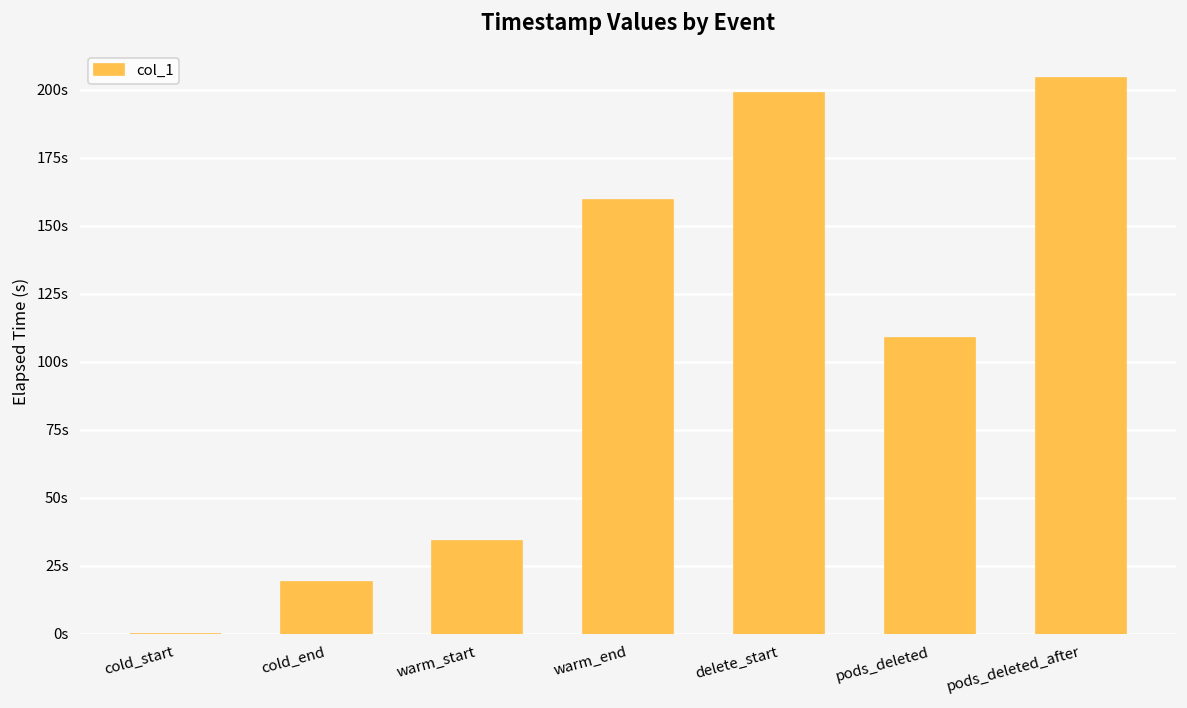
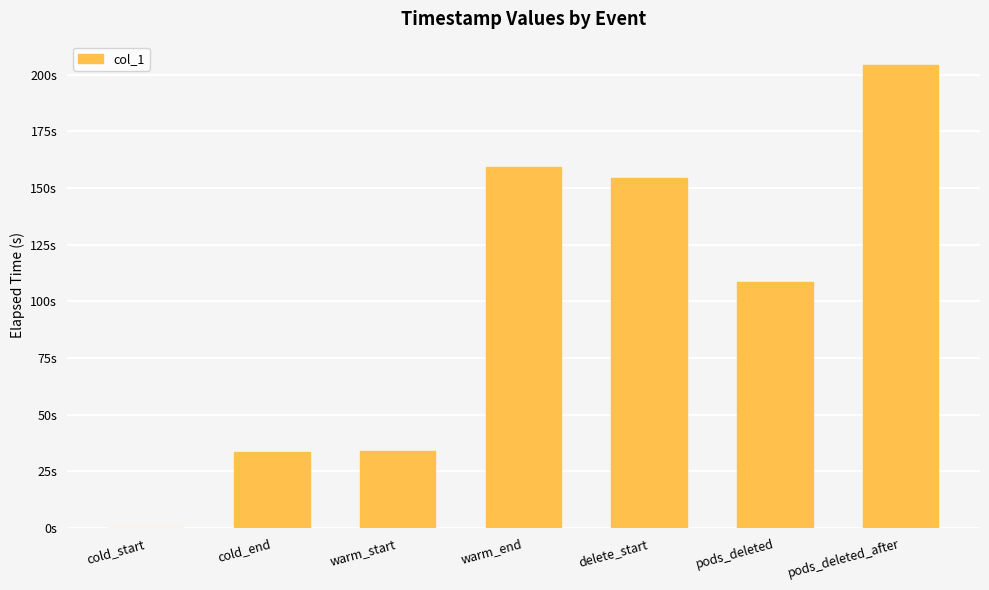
cold_end: 19s -> 33s
delete_start: 199s -> 155s
